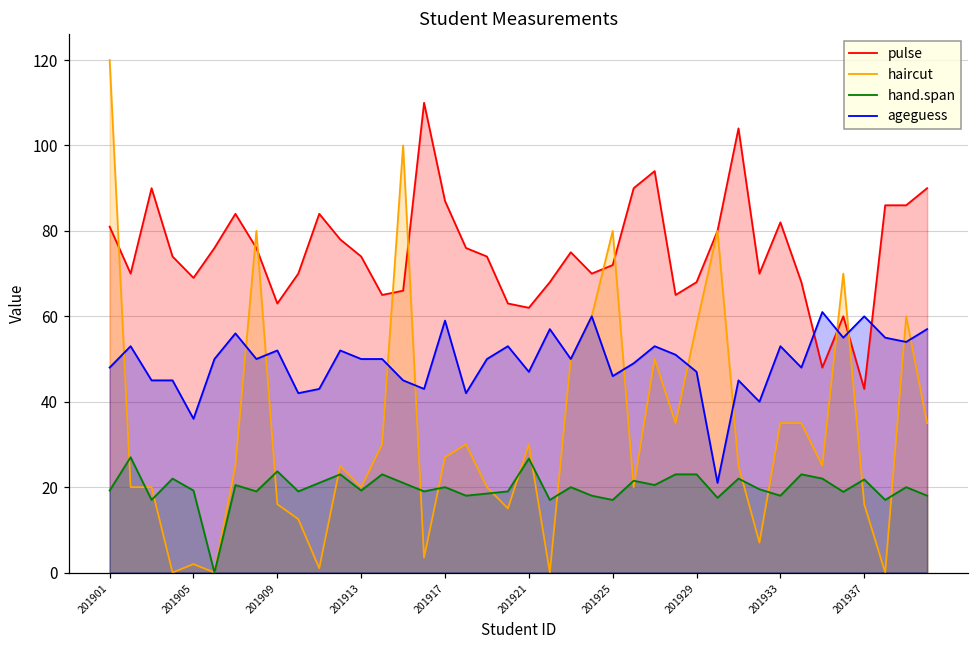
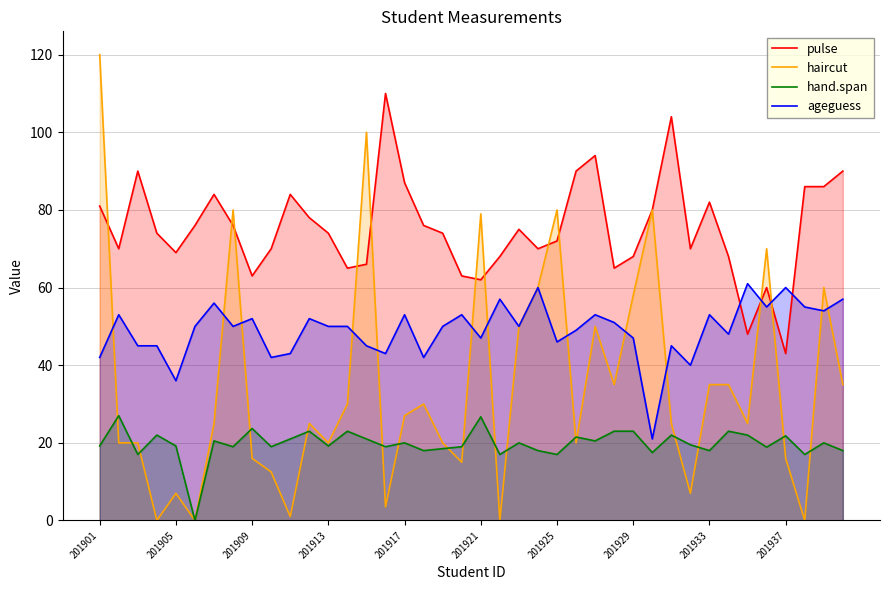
ageguess, 201901: 48 -> 42
haircut, 201905: 2 -> 7
ageguess, 201917: 59 -> 53
haircut, 201921: 30 -> 79
